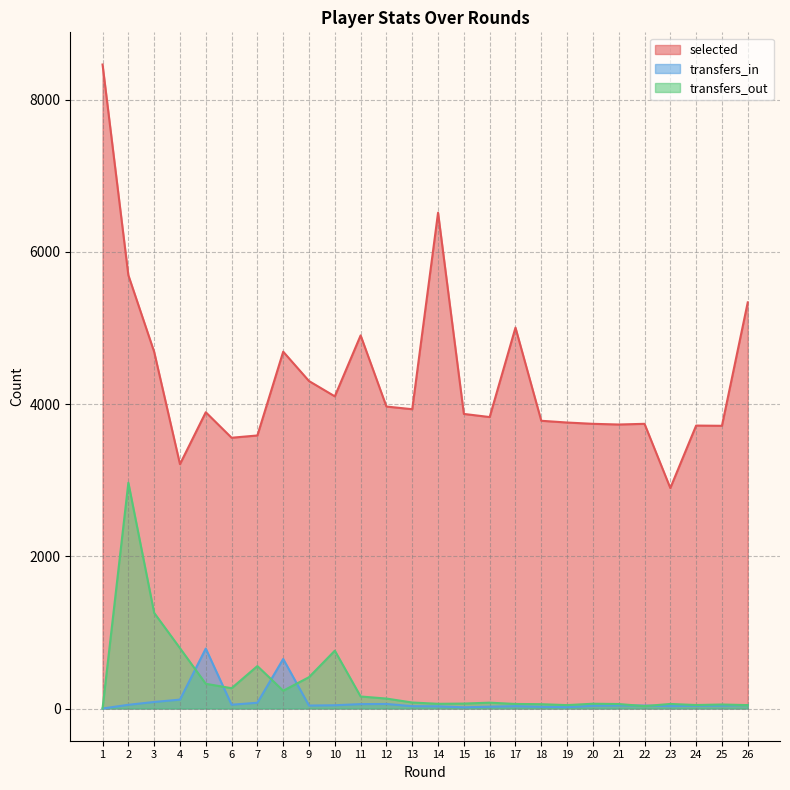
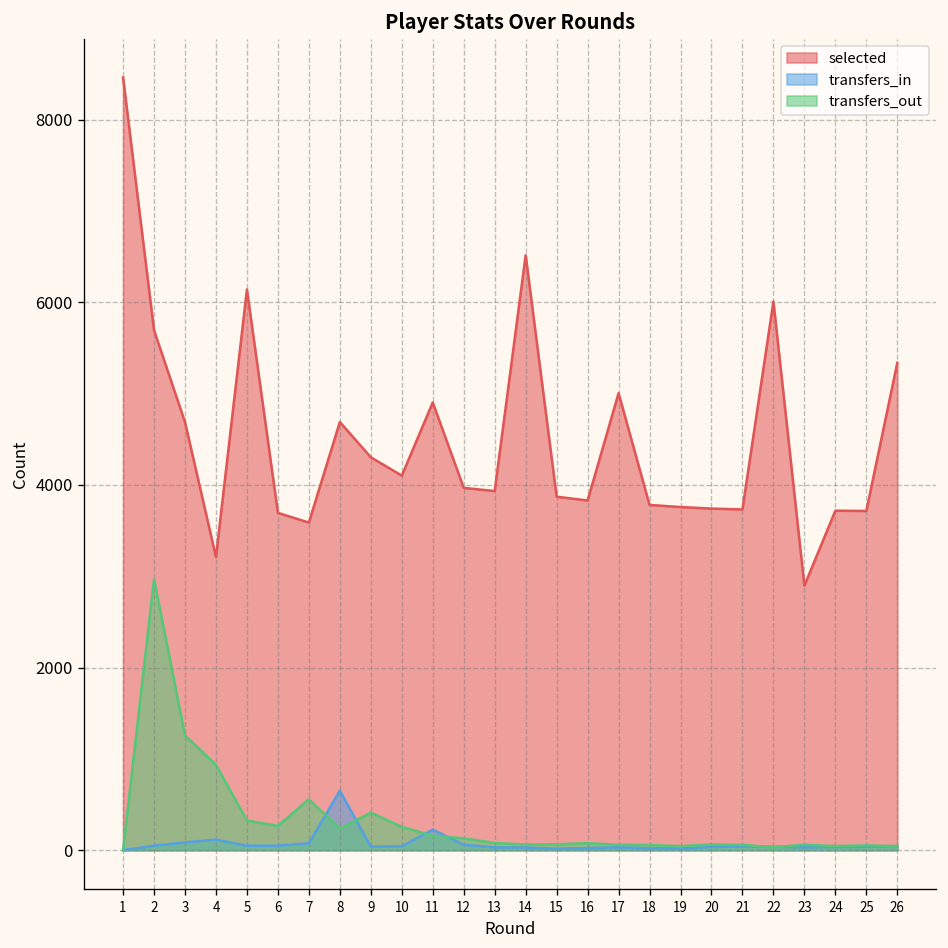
transfers_out, 4: 800 -> 900
selected, 5: 3900 -> 6100
transfers_in, 5: 800 -> 0
selected, 6: 3600 -> 3700
transfers_out, 10: 800 -> 300
transfers_in, 11: 100 -> 200
selected, 22: 3700 -> 6000
